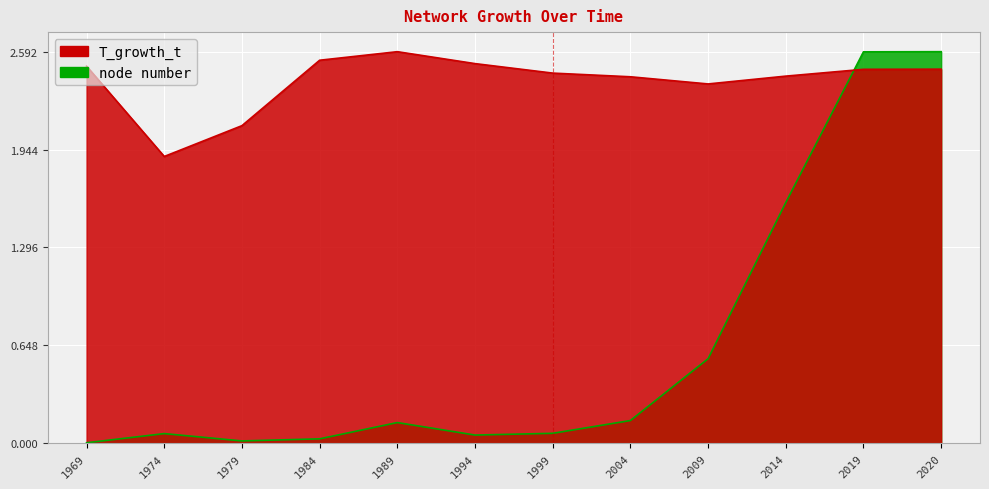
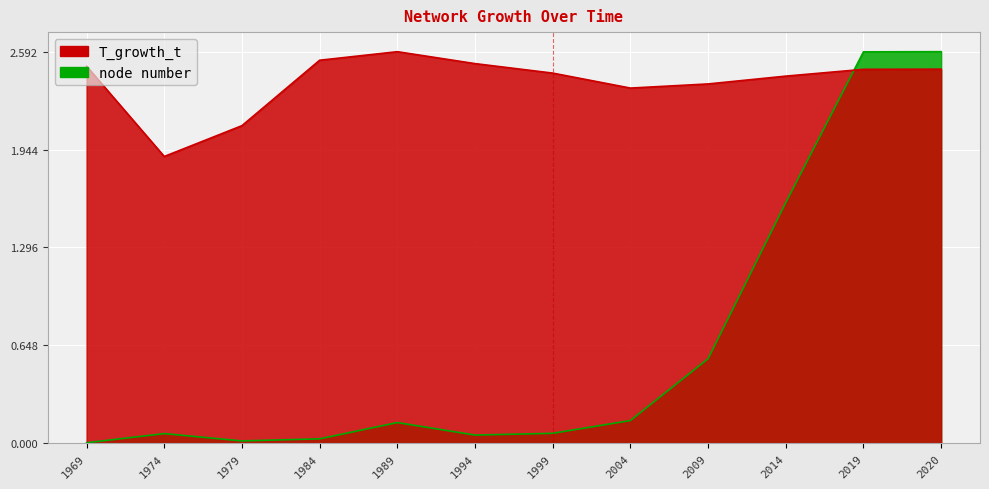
T_growth_t, 2004: 2.43 -> 2.35
